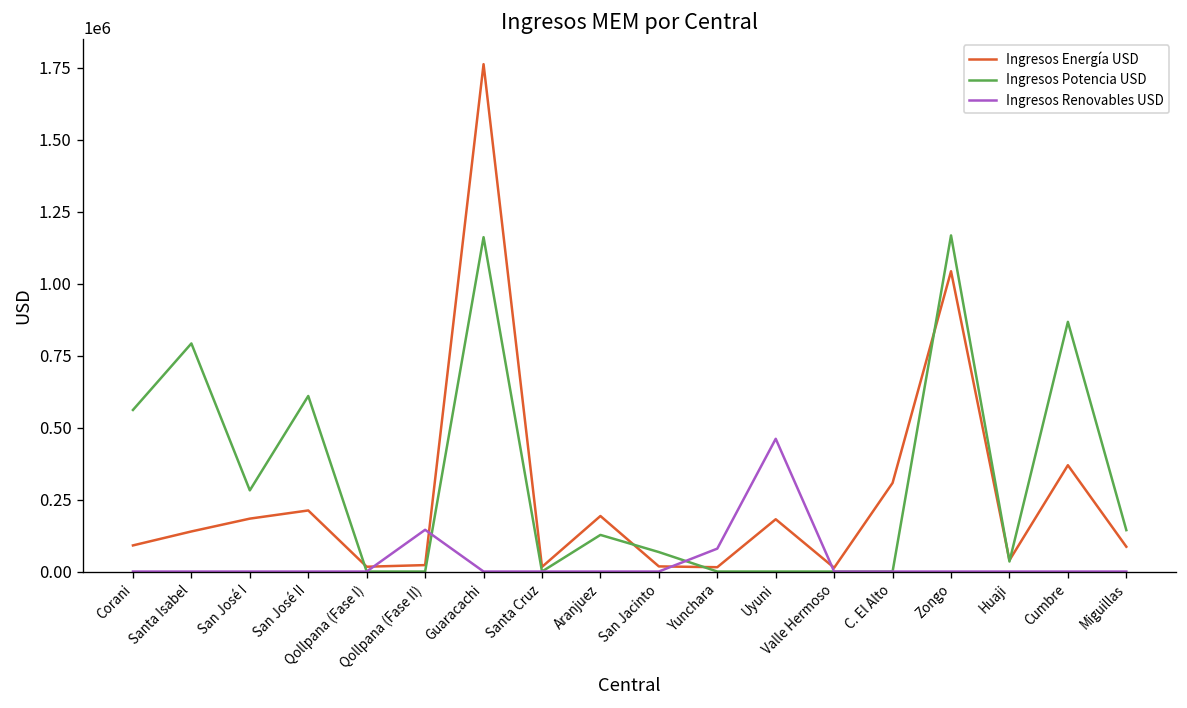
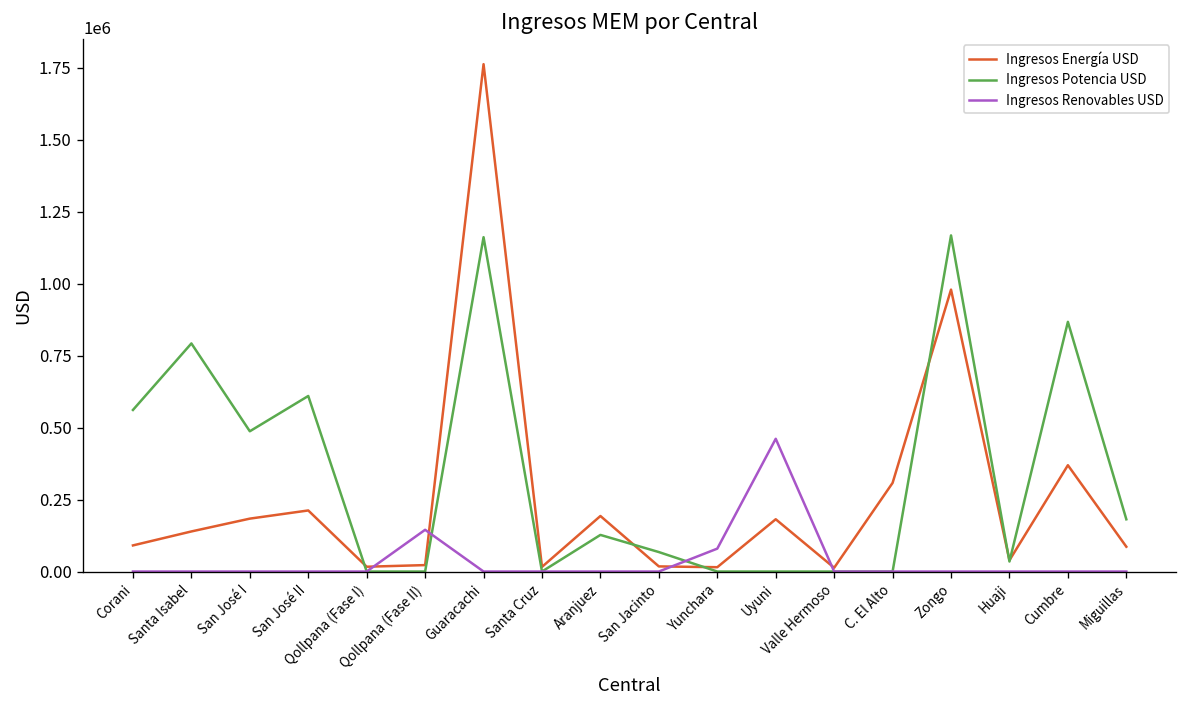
Ingresos Potencia USD, San José I: 280000 -> 490000
Ingresos Energía USD, Zongo: 1040000 -> 980000
Ingresos Potencia USD, Miguillas: 140000 -> 180000
